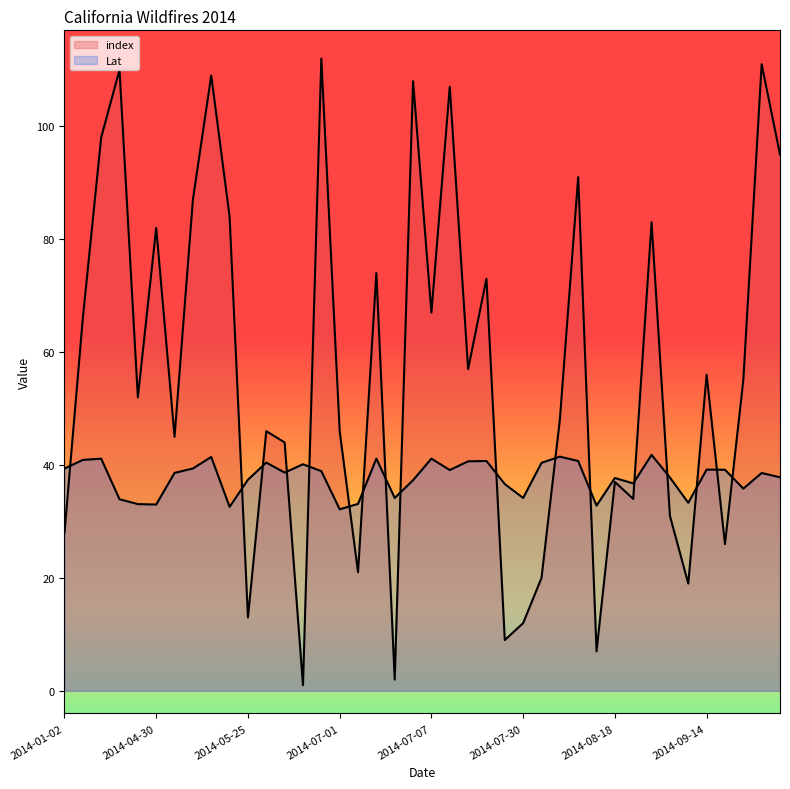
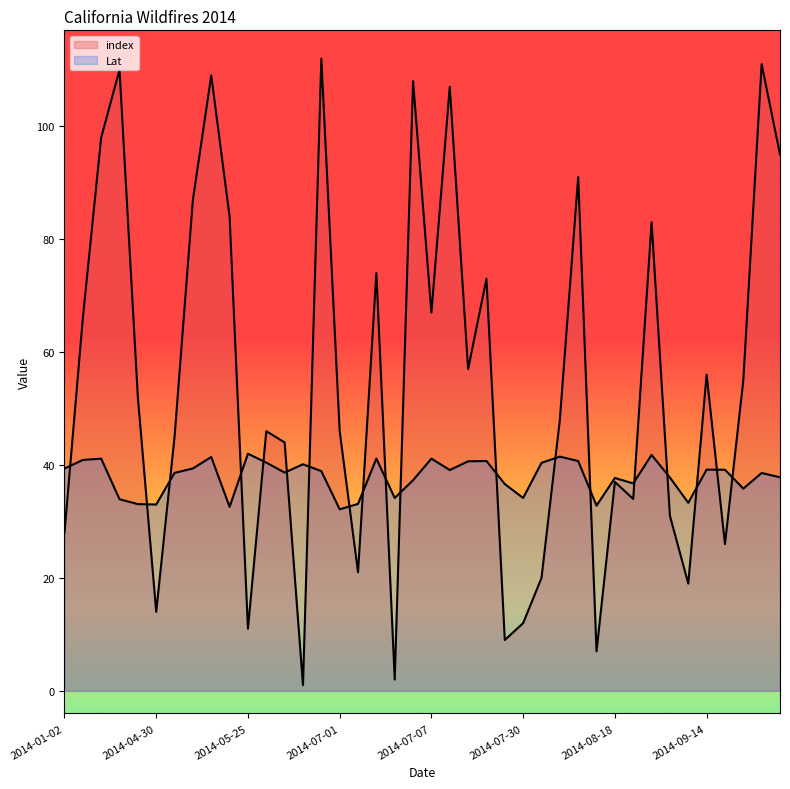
index, 2014-04-30: 82 -> 14
index, 2014-05-25: 13 -> 11
Lat, 2014-05-25: 37 -> 42
